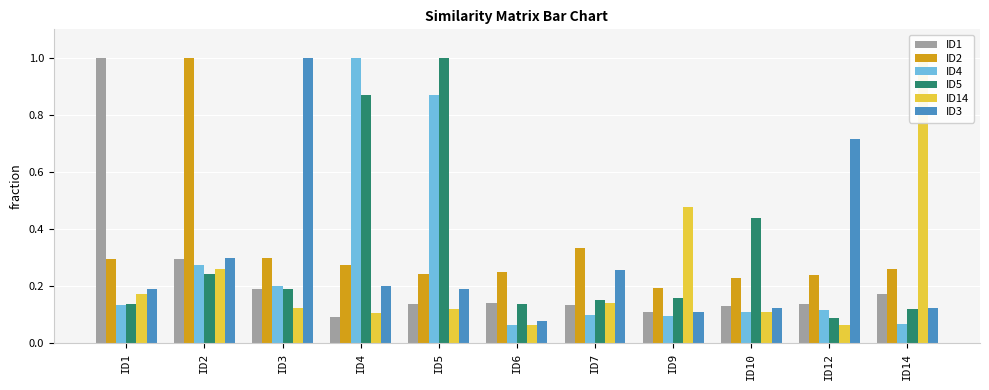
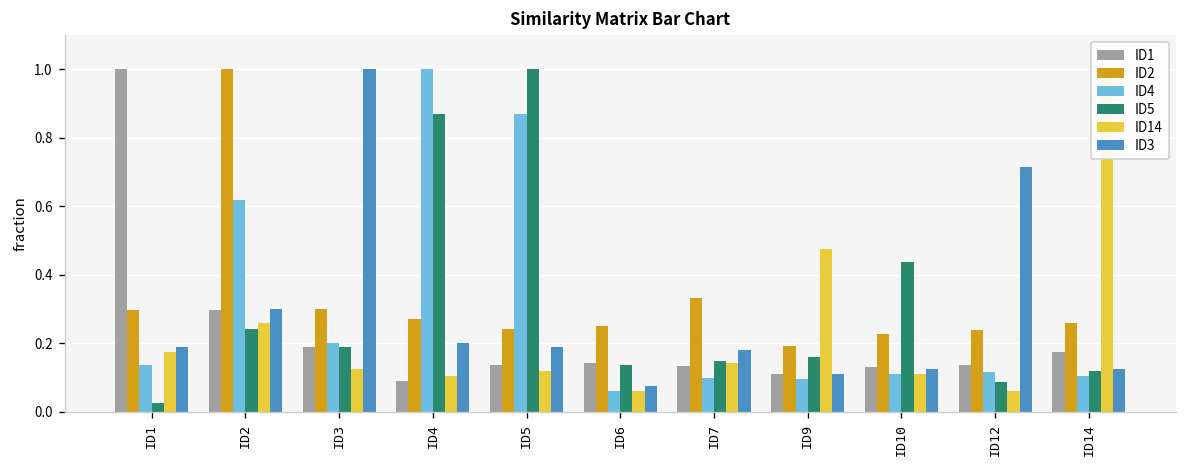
ID5, ID1: 0.14 -> 0.03
ID4, ID2: 0.27 -> 0.62
ID3, ID7: 0.26 -> 0.18
ID4, ID14: 0.07 -> 0.11
